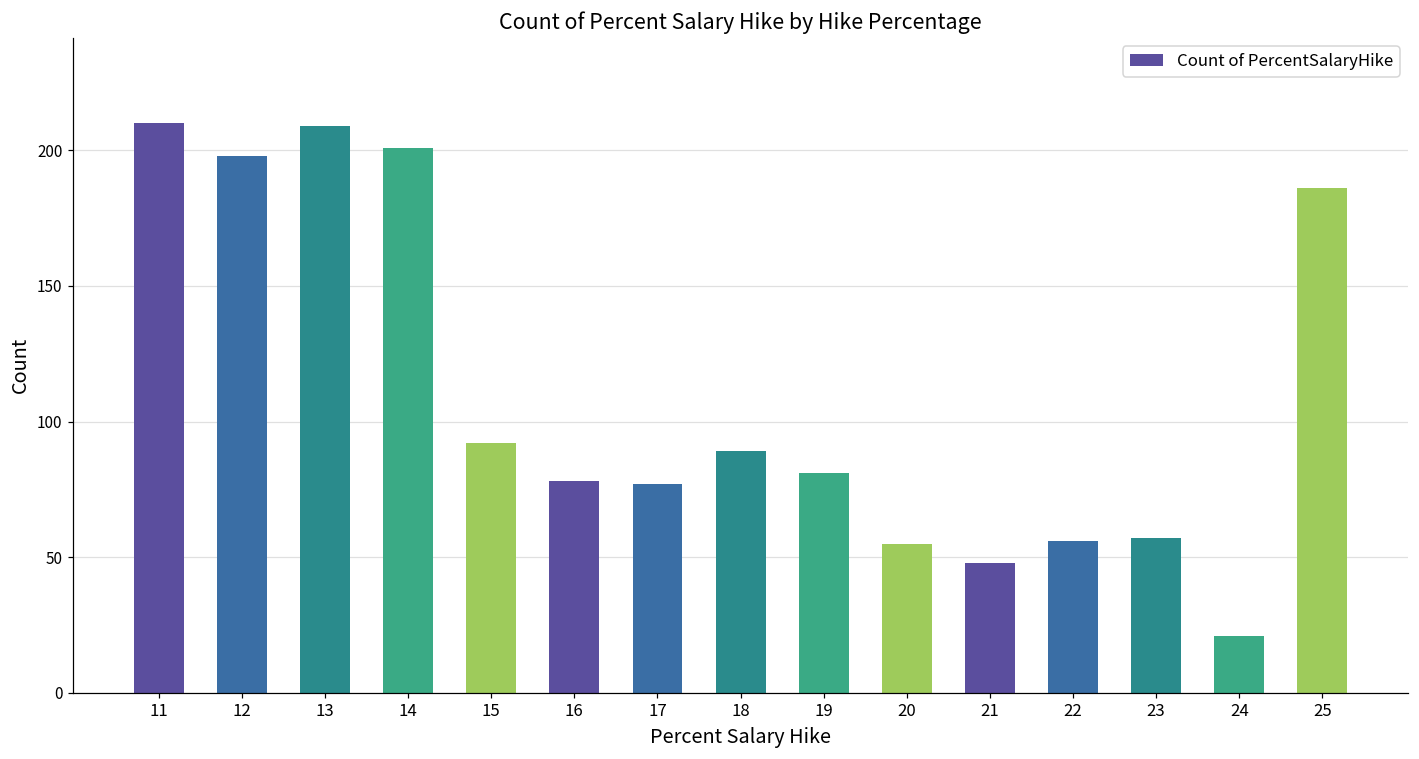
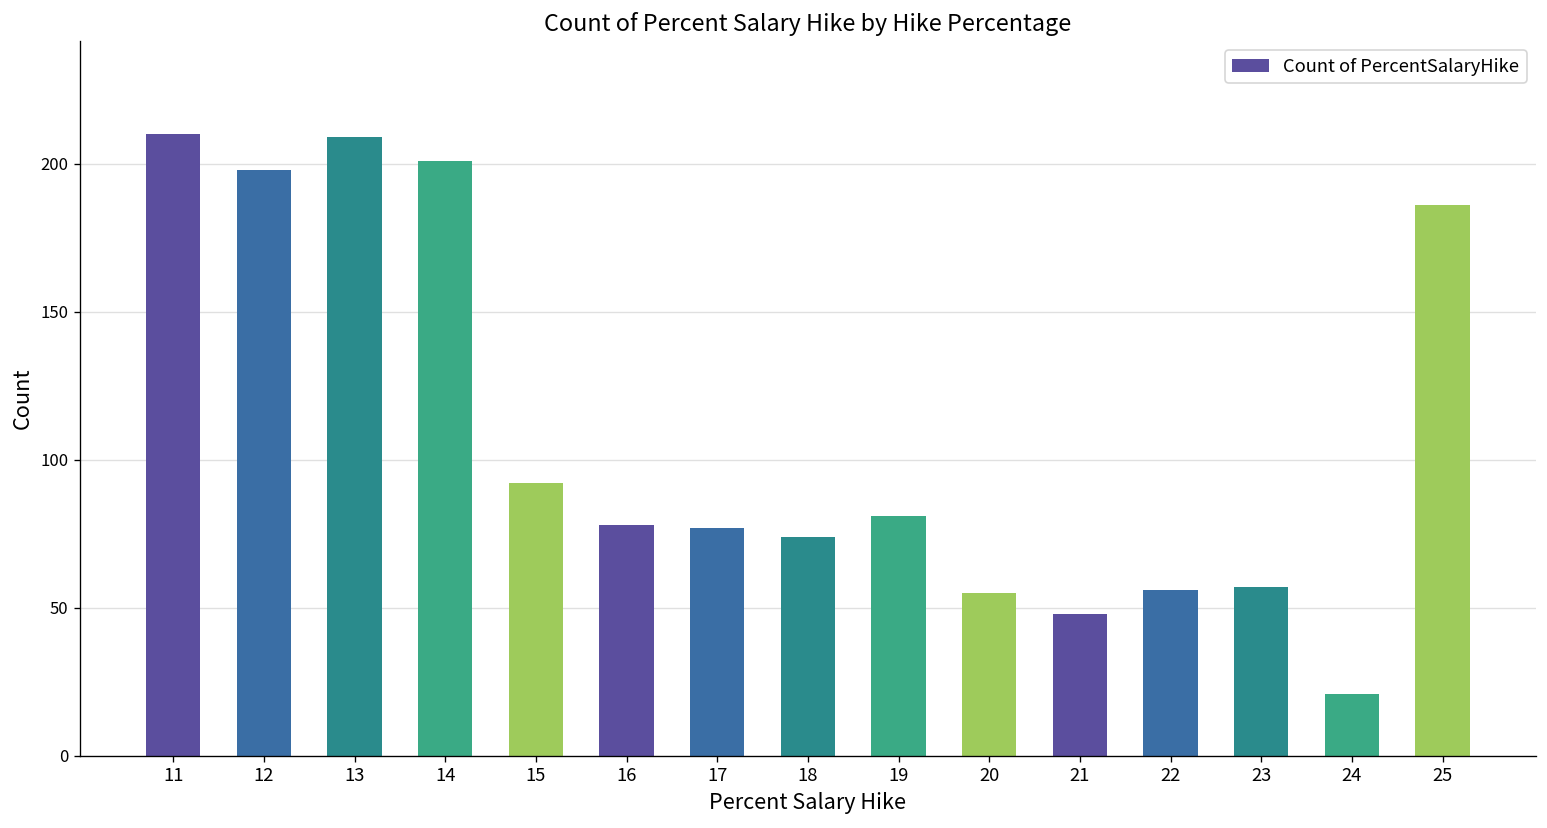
18: 89 -> 74
